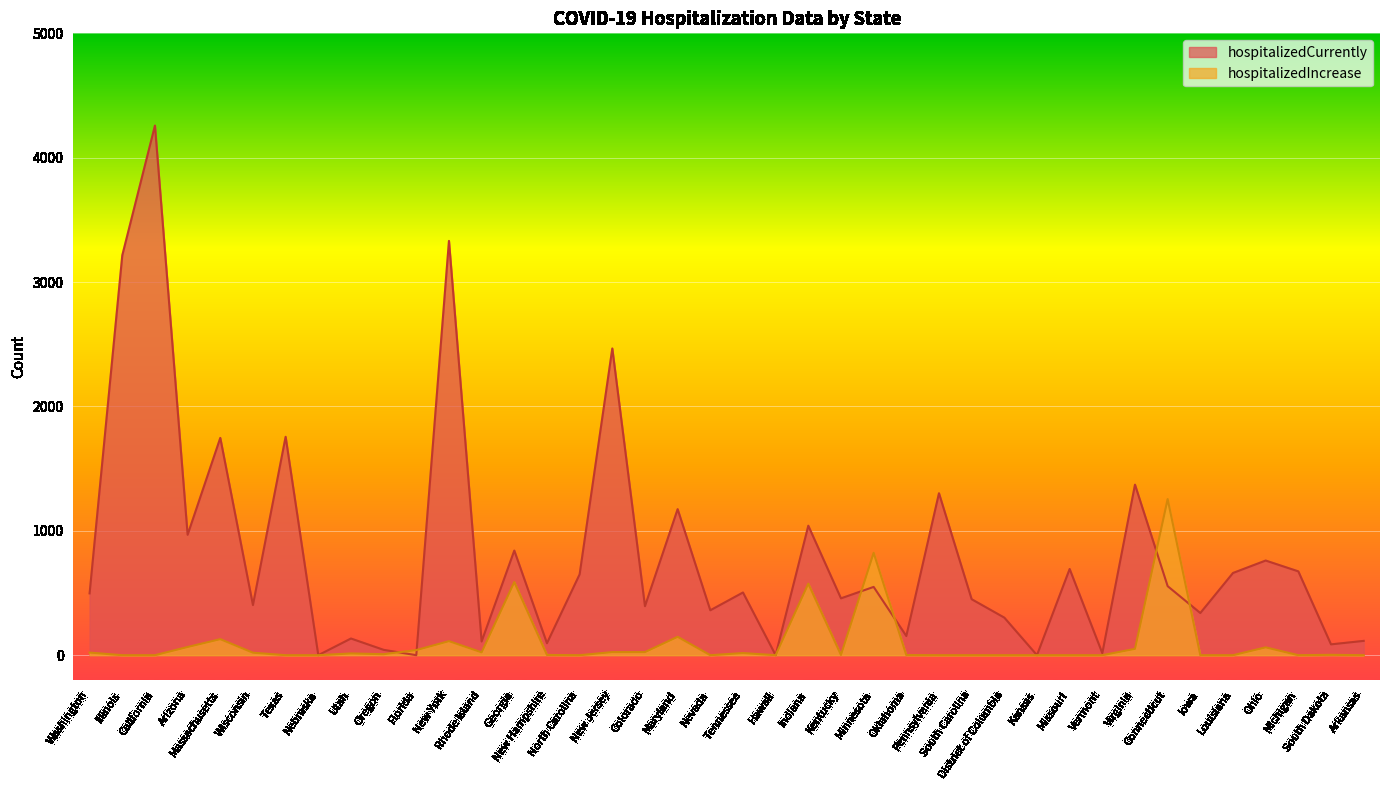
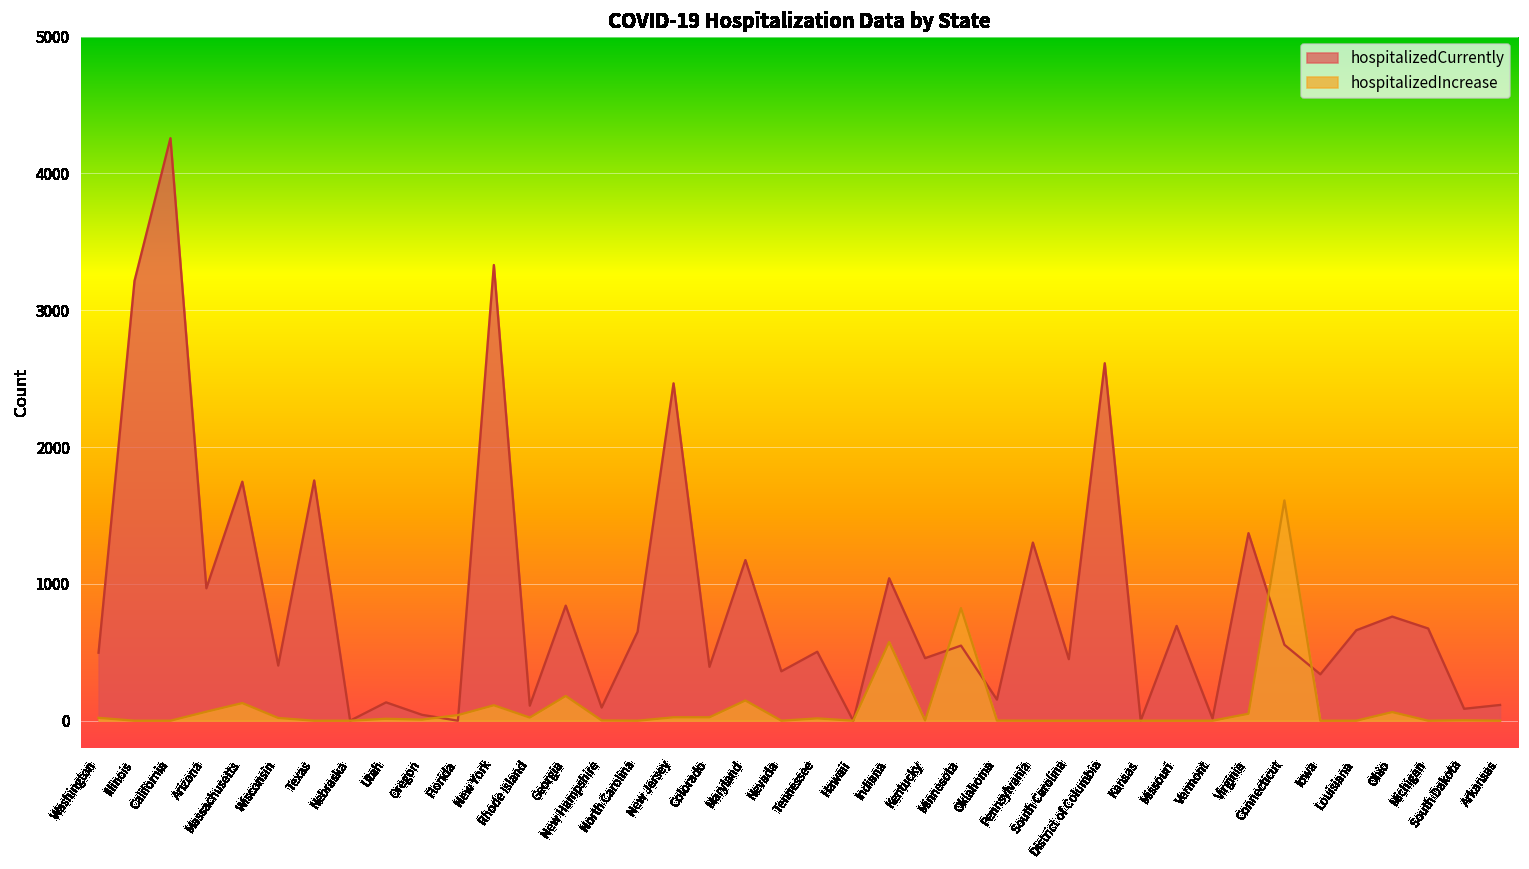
hospitalizedIncrease, Georgia: 590 -> 180
hospitalizedCurrently, District of Columbia: 300 -> 2610
hospitalizedIncrease, Connecticut: 1260 -> 1610
